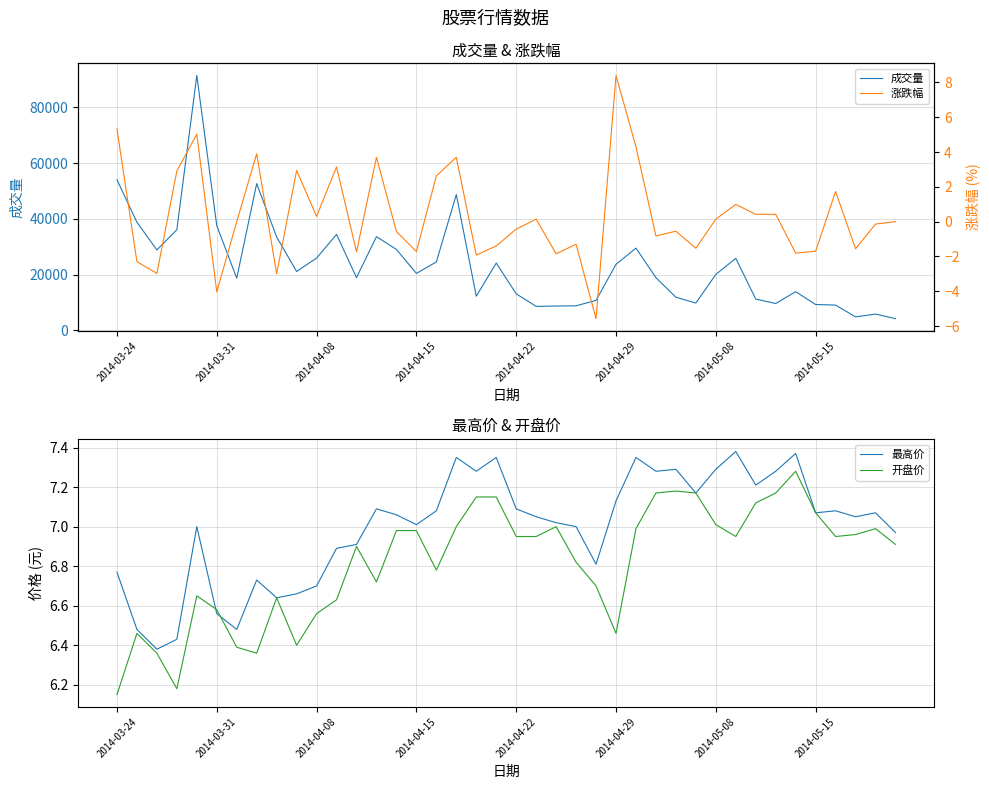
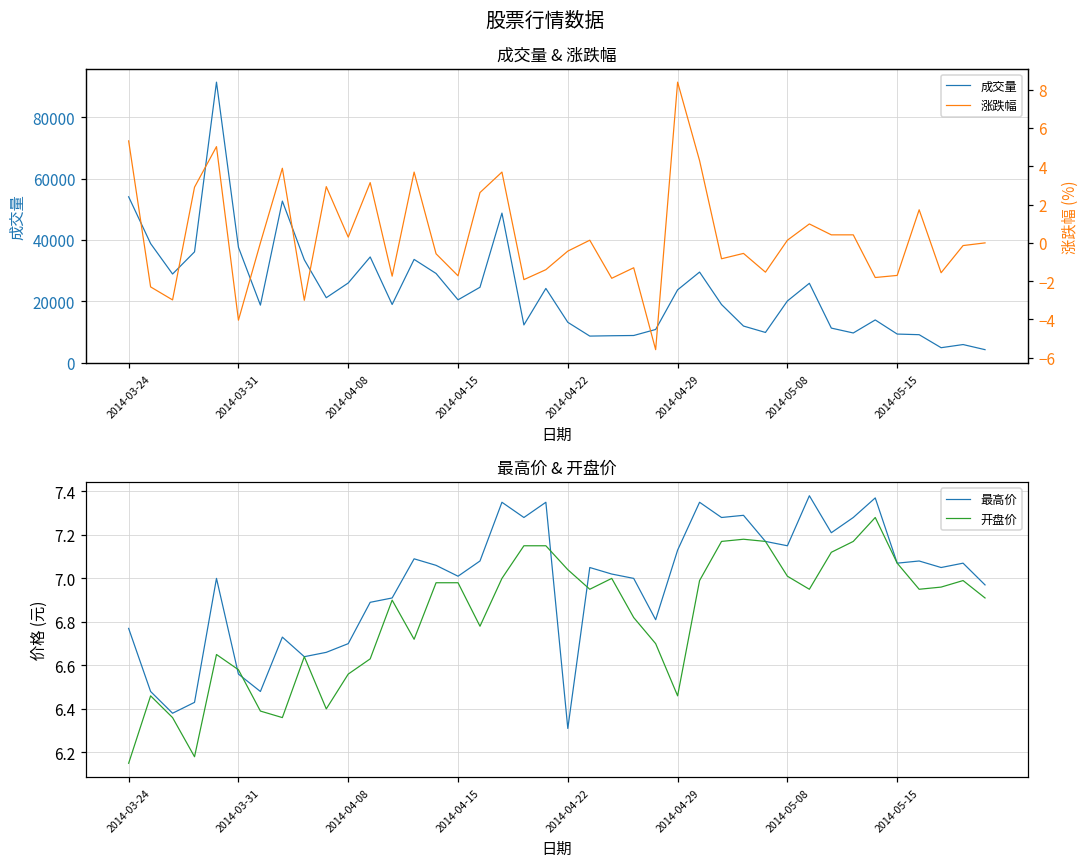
最高价 & 开盘价, 最高价, 2014-04-22: 7.09 -> 6.31
最高价 & 开盘价, 开盘价, 2014-04-22: 6.95 -> 7.04
最高价 & 开盘价, 最高价, 2014-05-08: 7.29 -> 7.15
